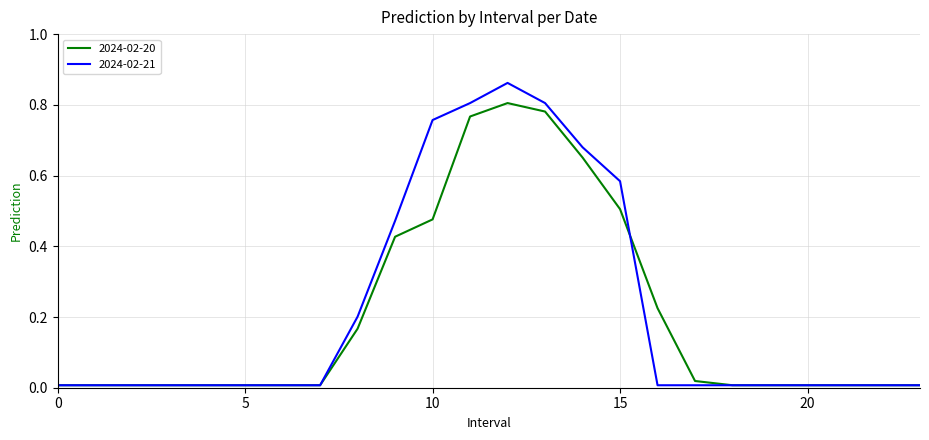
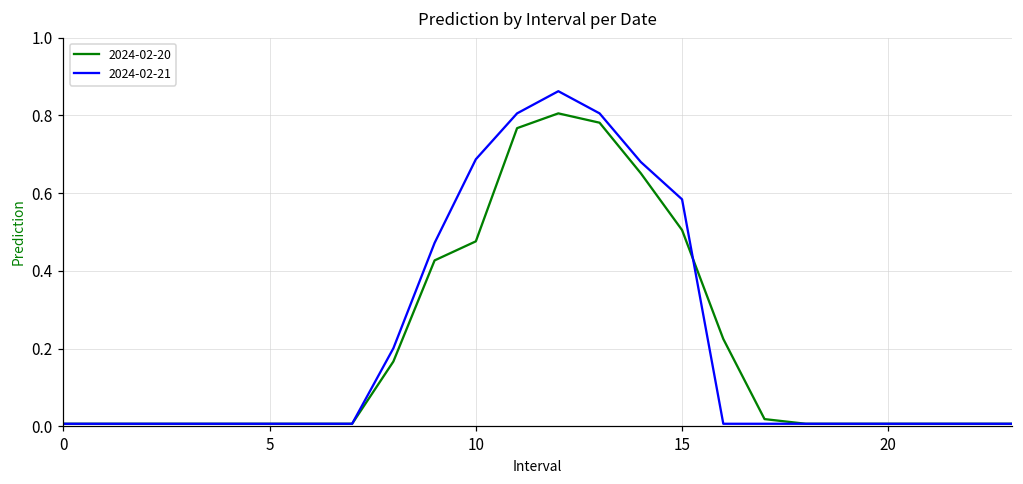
2024-02-21, 10: 0.76 -> 0.69
